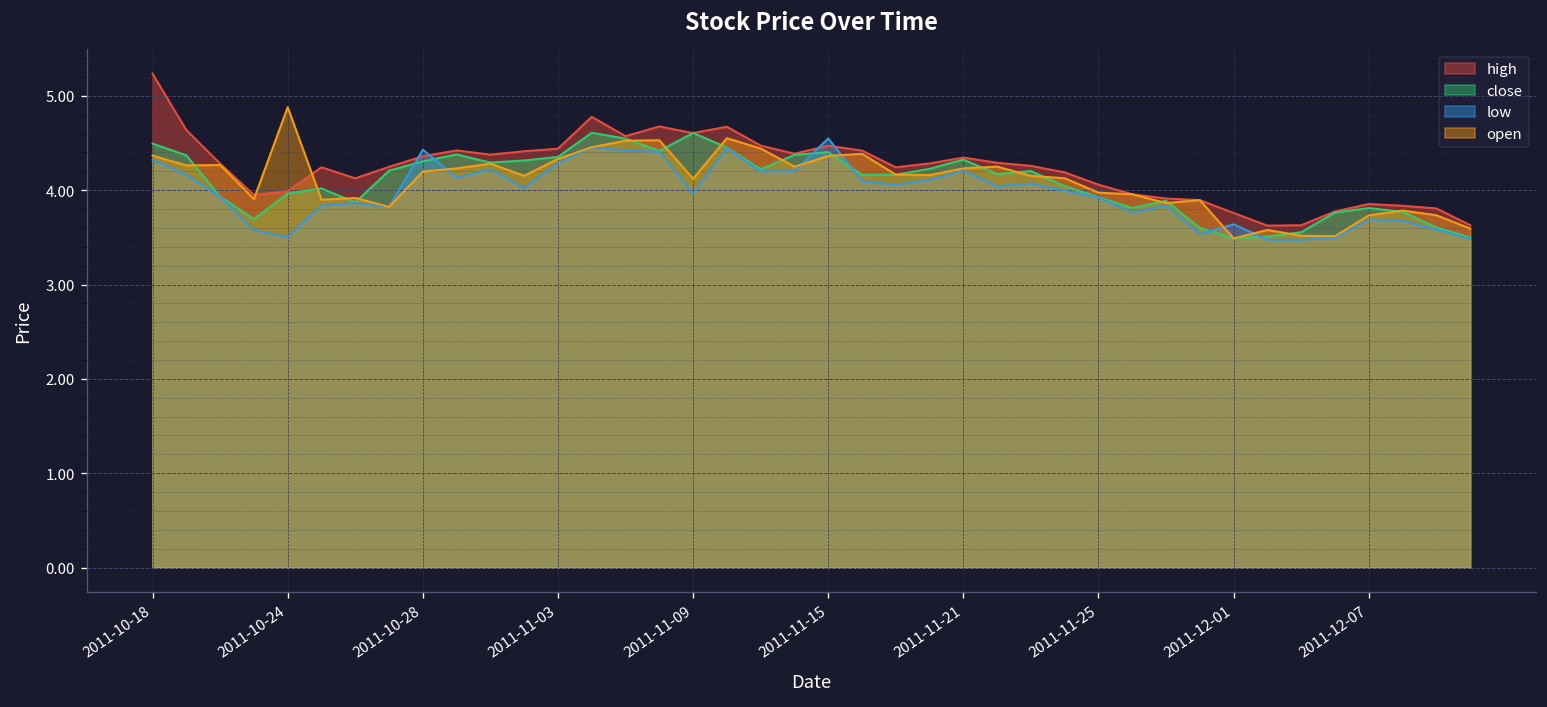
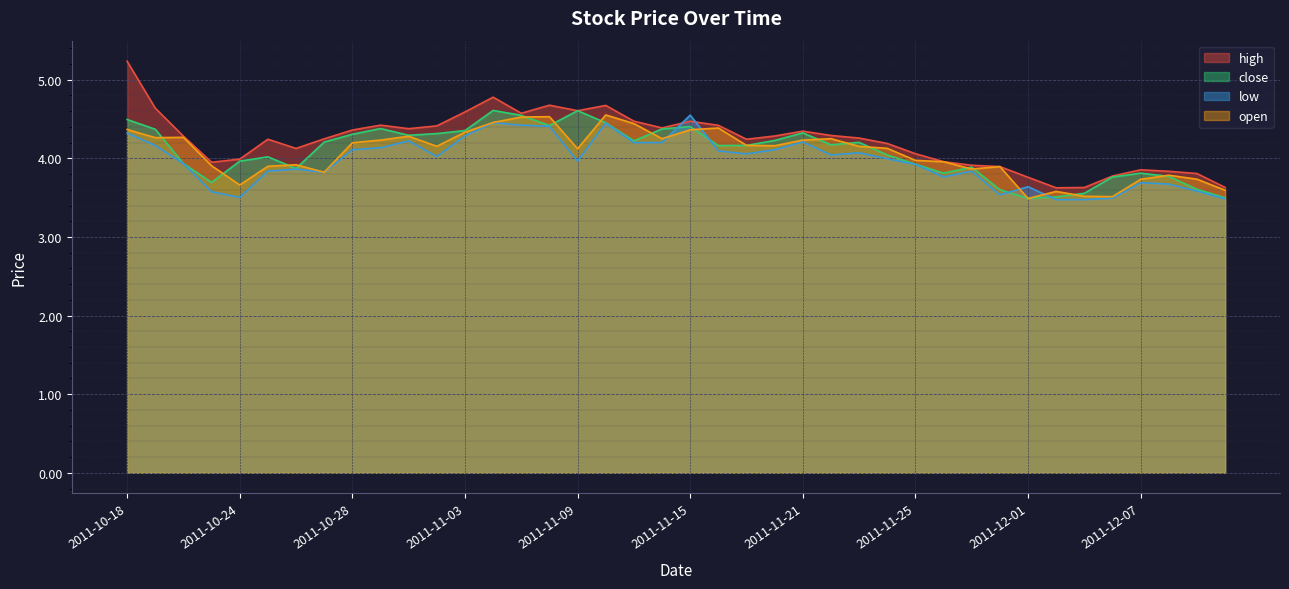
open, 2011-10-24: 4.9 -> 3.7
low, 2011-10-28: 4.4 -> 4.1
high, 2011-11-03: 4.4 -> 4.6
